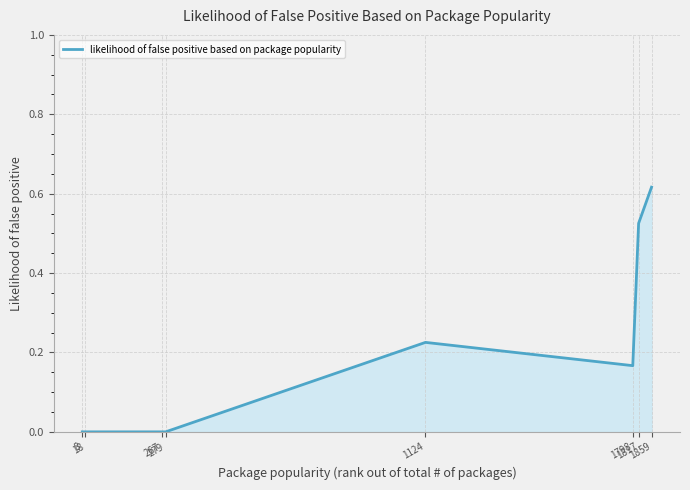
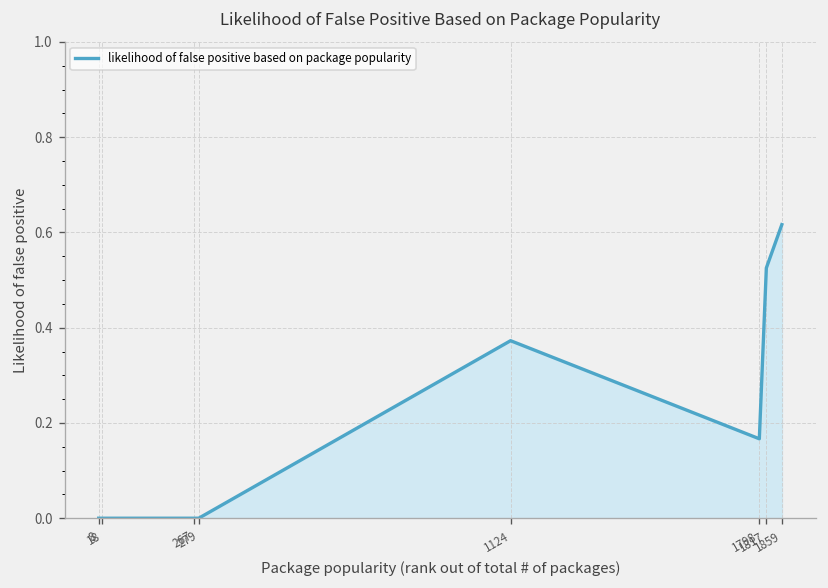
1124: 0.23 -> 0.37
